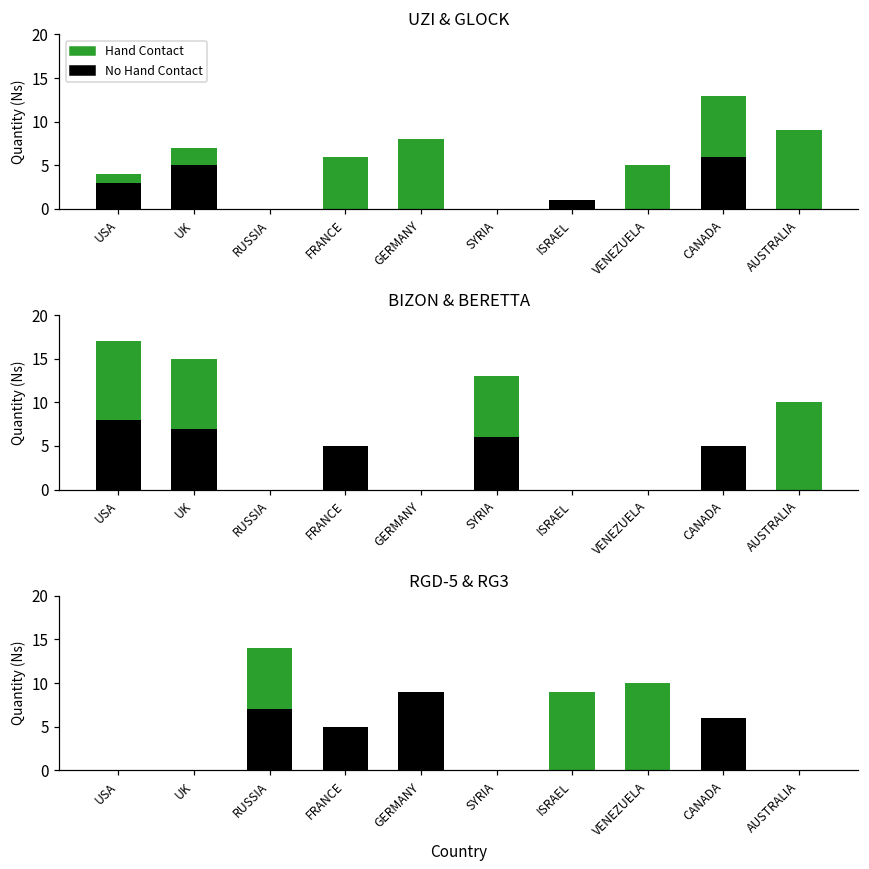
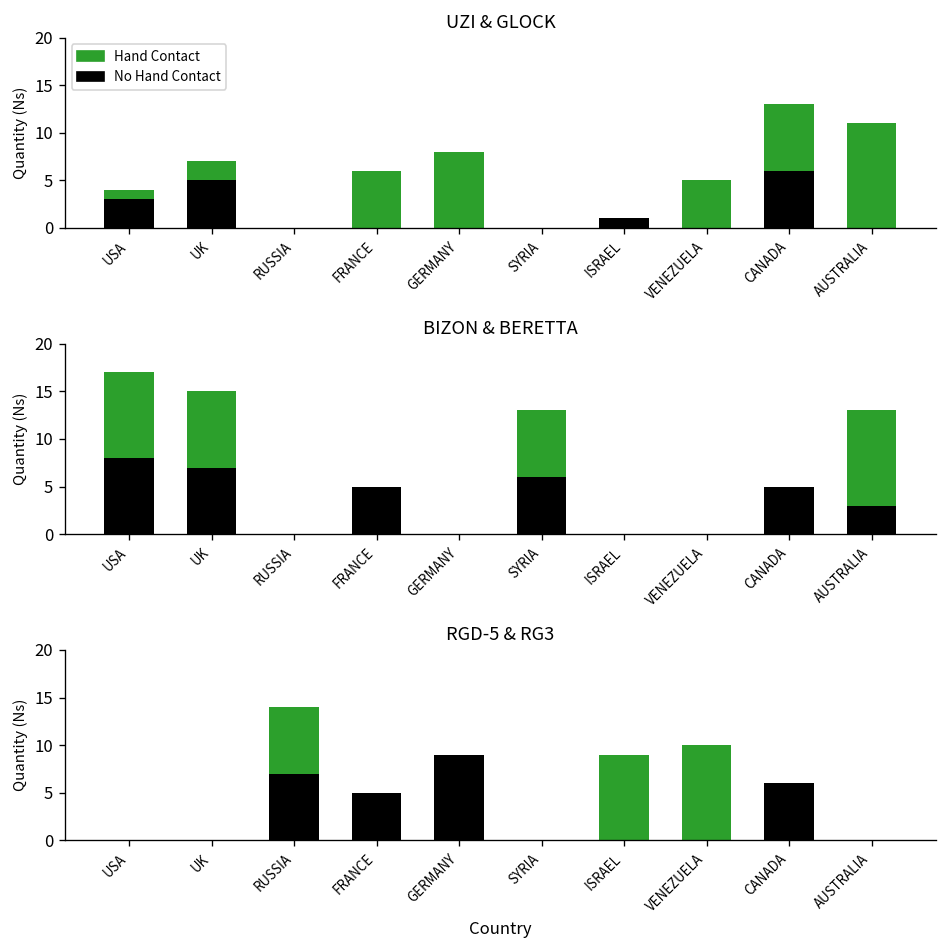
UZI & GLOCK, Hand Contact, AUSTRALIA: 9 -> 11
BIZON & BERETTA, No Hand Contact, AUSTRALIA: 0 -> 3
